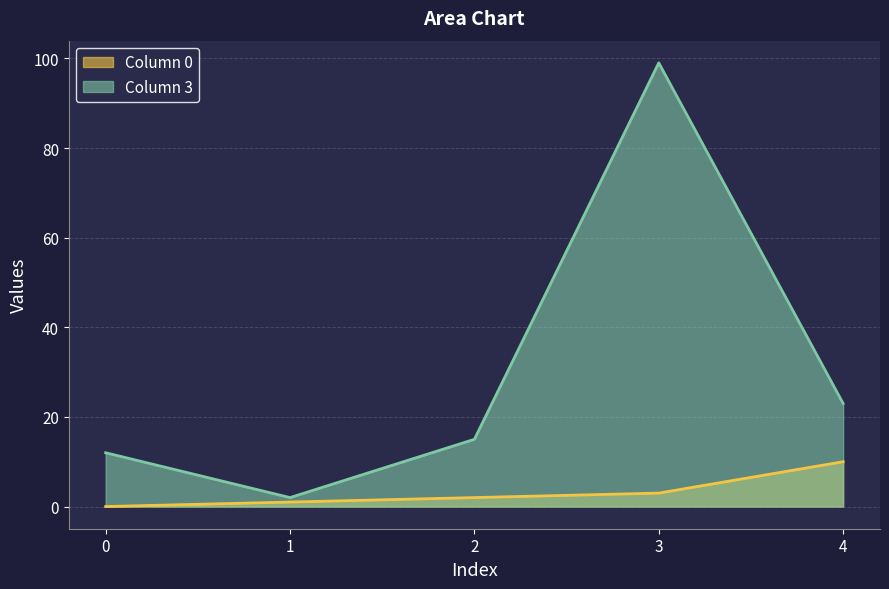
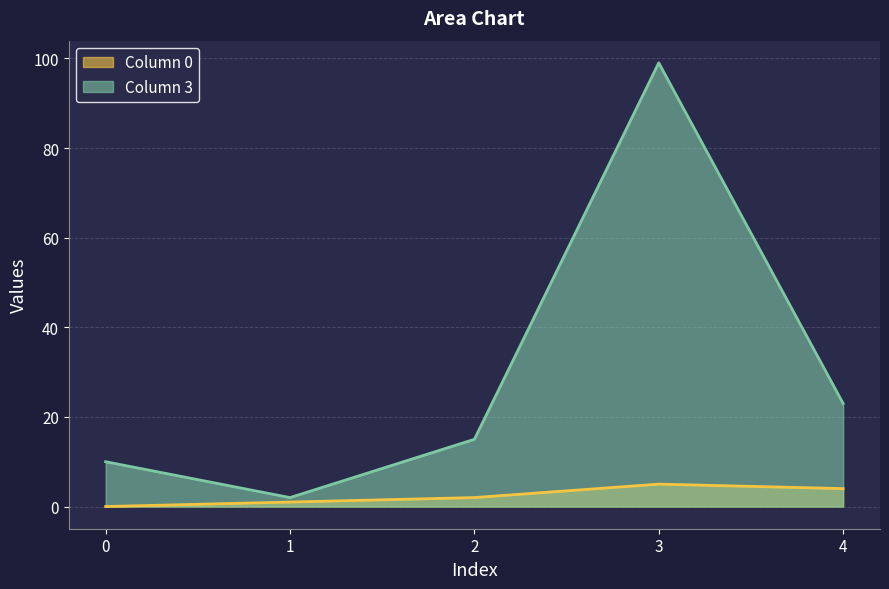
Column 3, 0: 12 -> 10
Column 0, 3: 3 -> 5
Column 0, 4: 10 -> 4
